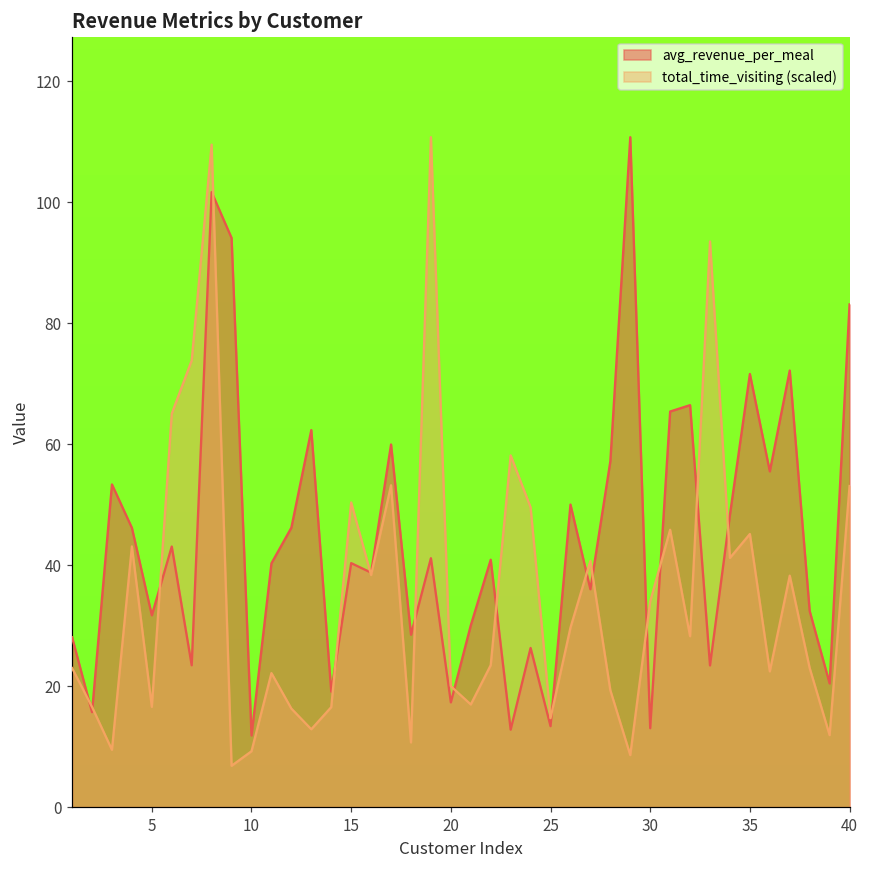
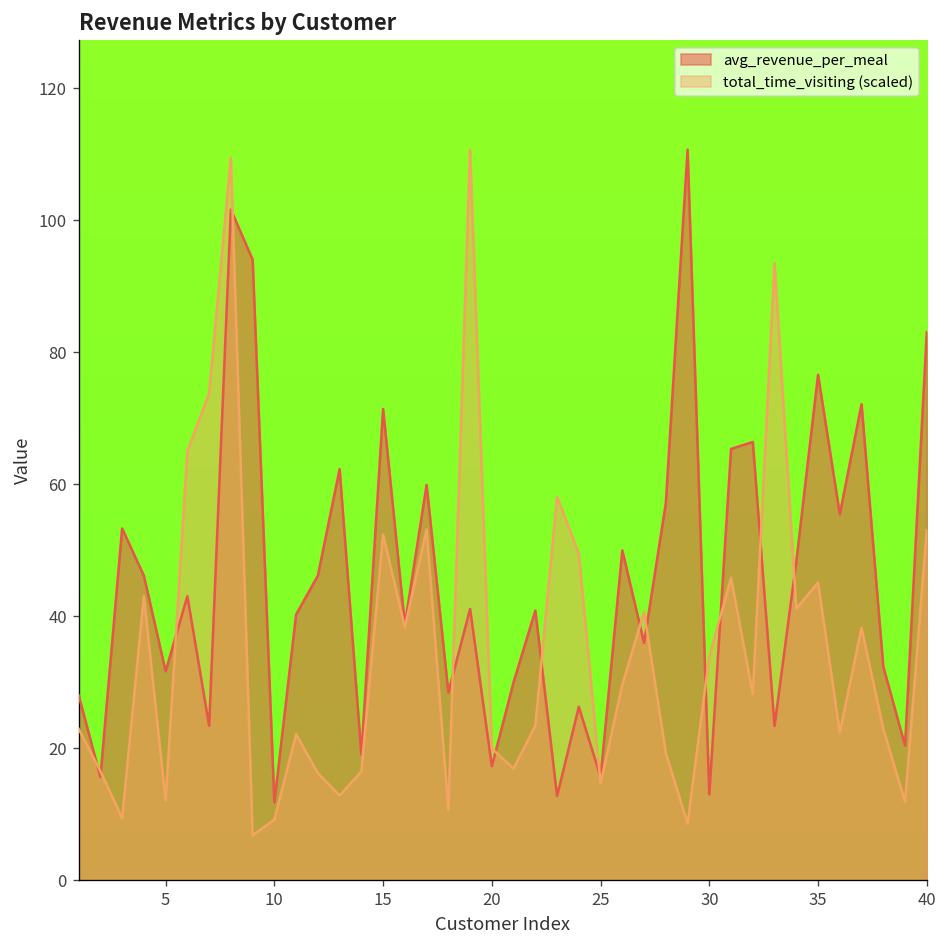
total_time_visiting (scaled), 5: 17 -> 12
avg_revenue_per_meal, 15: 40 -> 71
total_time_visiting (scaled), 15: 50 -> 52
avg_revenue_per_meal, 25: 13 -> 16
avg_revenue_per_meal, 35: 72 -> 77
